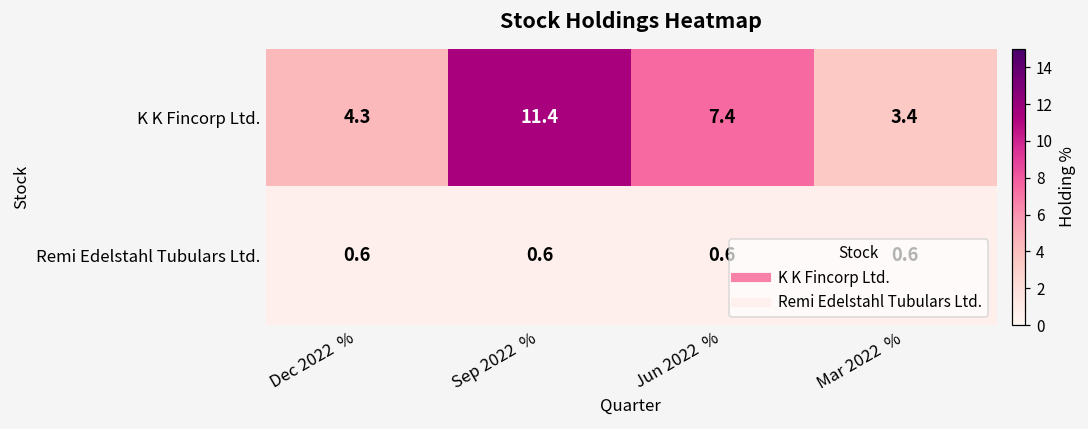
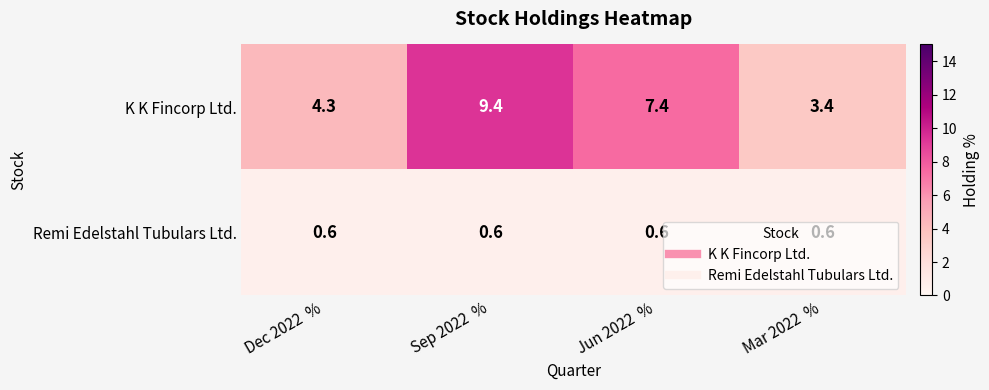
K K Fincorp Ltd., Sep 2022 %: 11.4 -> 9.4
